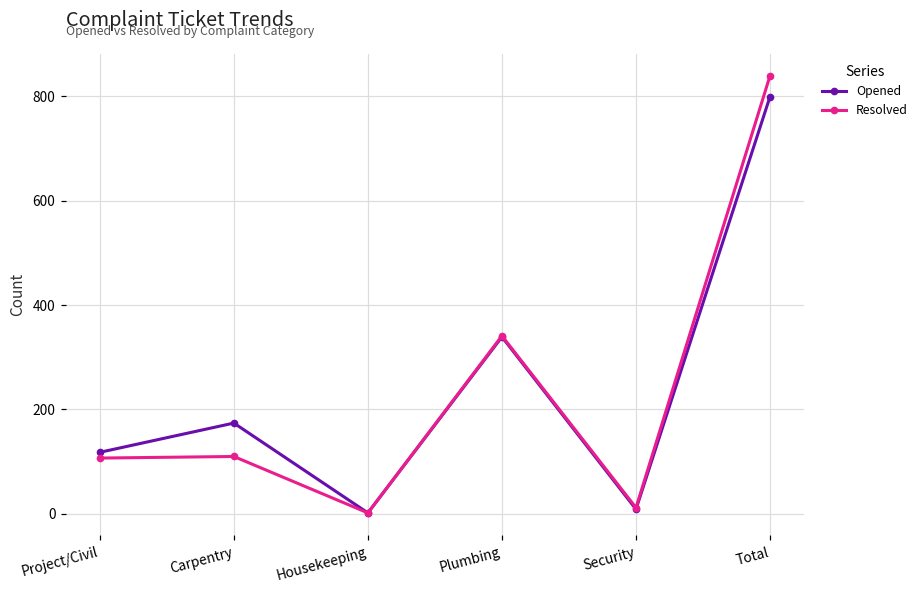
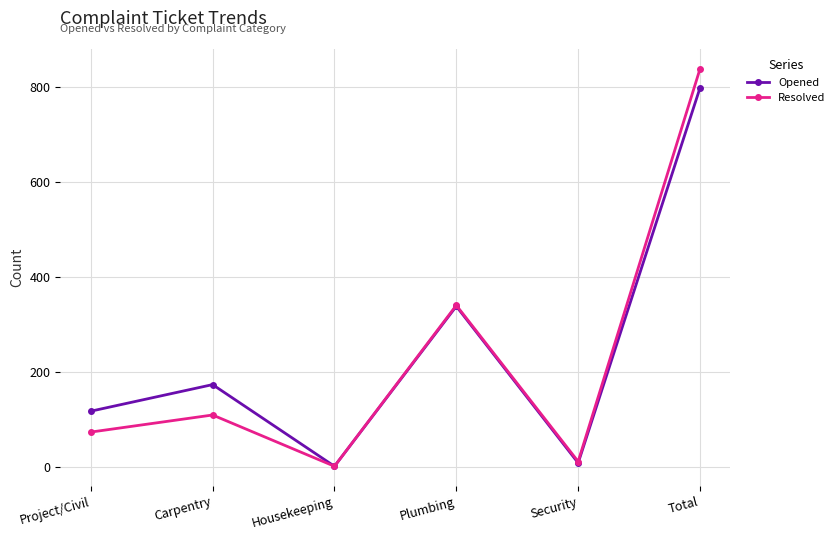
Resolved, Project/Civil: 110 -> 70
